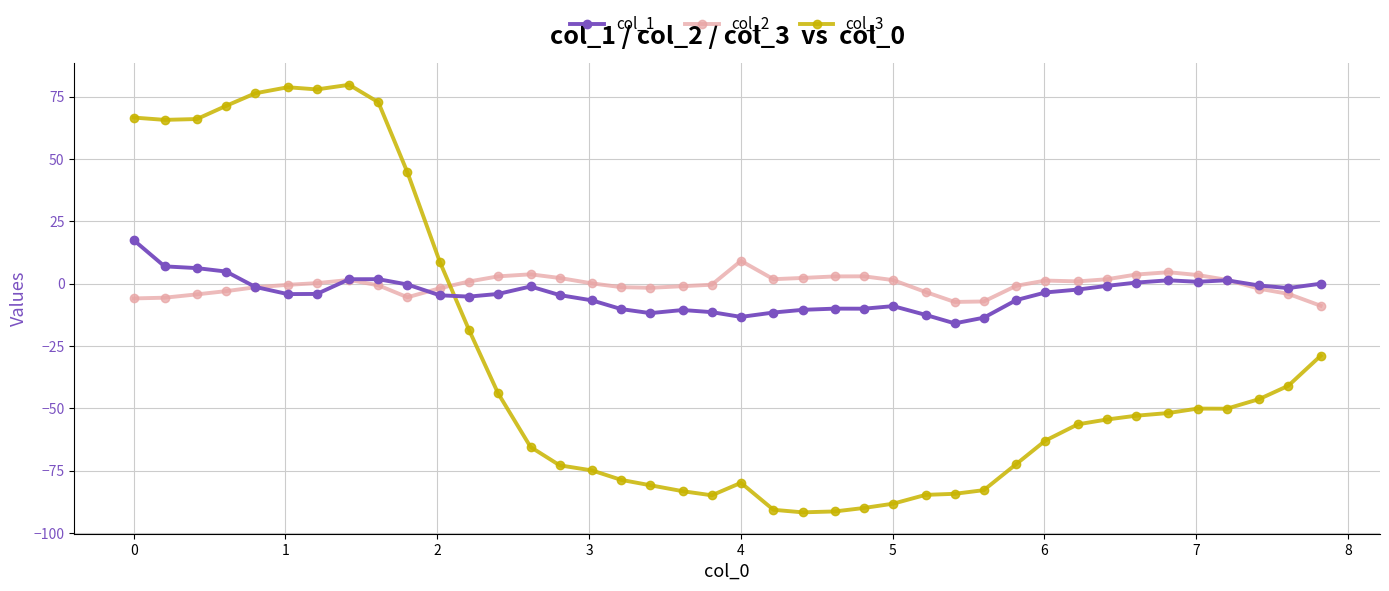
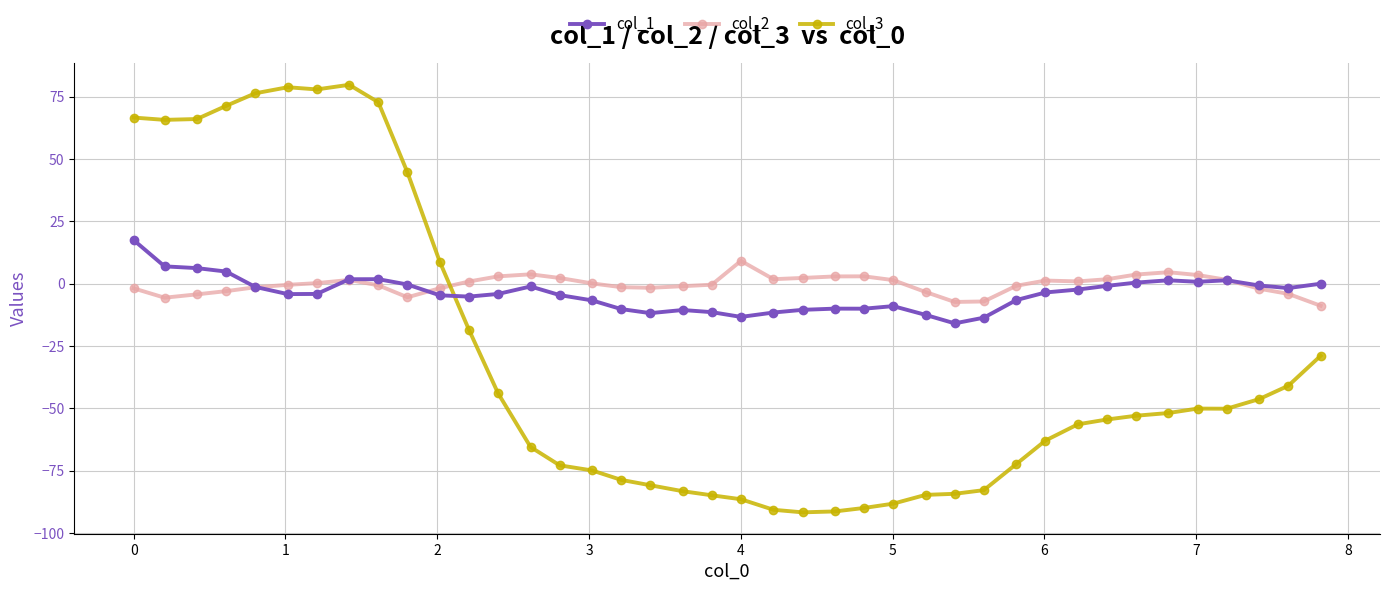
col_2, 0: -6 -> -2
col_3, 4: -80 -> -86
